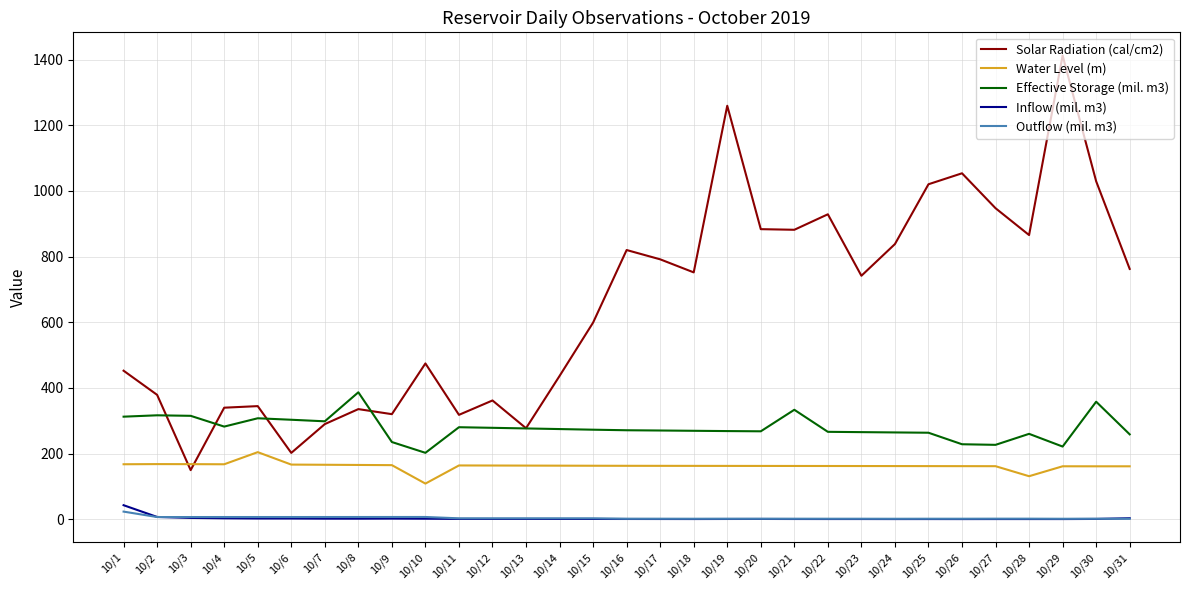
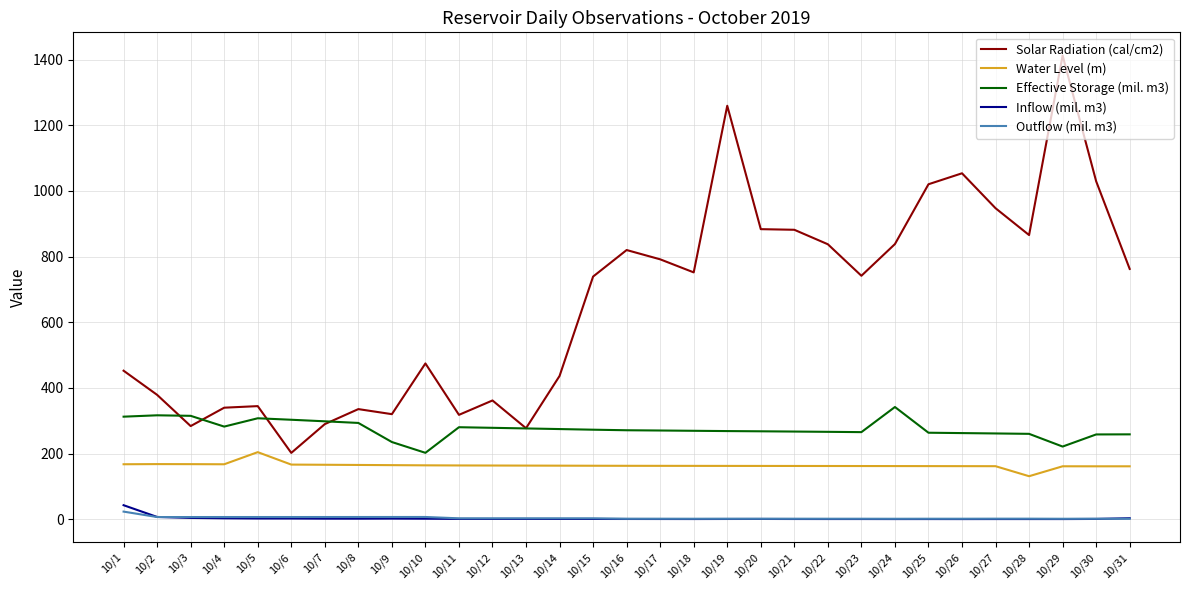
Solar Radiation (cal/cm2), 10/3: 150 -> 280
Effective Storage (mil. m3), 10/8: 390 -> 290
Water Level (m), 10/10: 110 -> 160
Solar Radiation (cal/cm2), 10/15: 600 -> 740
Effective Storage (mil. m3), 10/21: 330 -> 270
Solar Radiation (cal/cm2), 10/22: 930 -> 840
Effective Storage (mil. m3), 10/24: 260 -> 340
Effective Storage (mil. m3), 10/26: 230 -> 260
Effective Storage (mil. m3), 10/27: 230 -> 260
Effective Storage (mil. m3), 10/30: 360 -> 260
